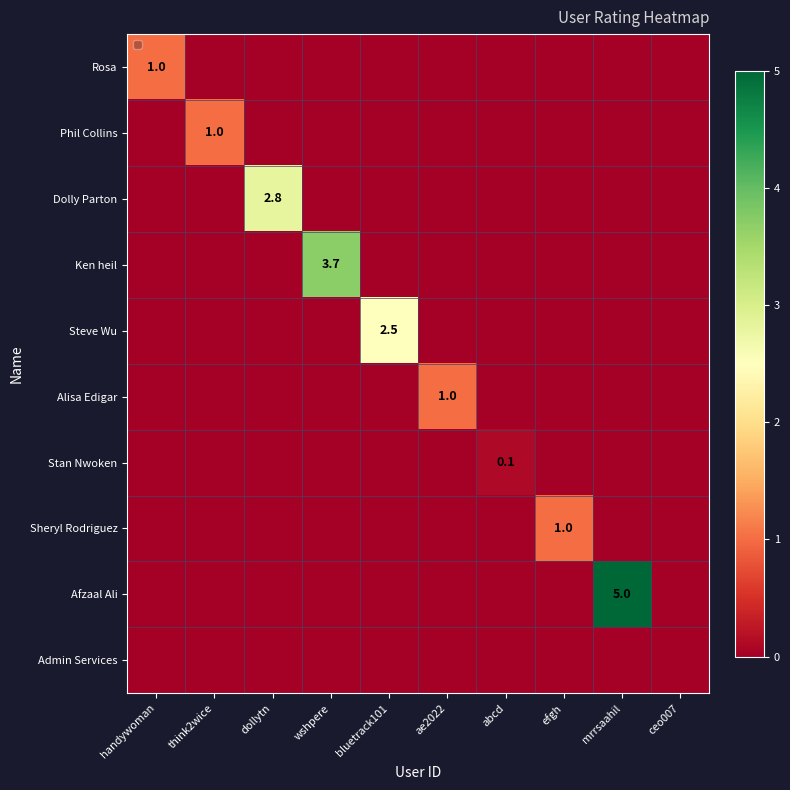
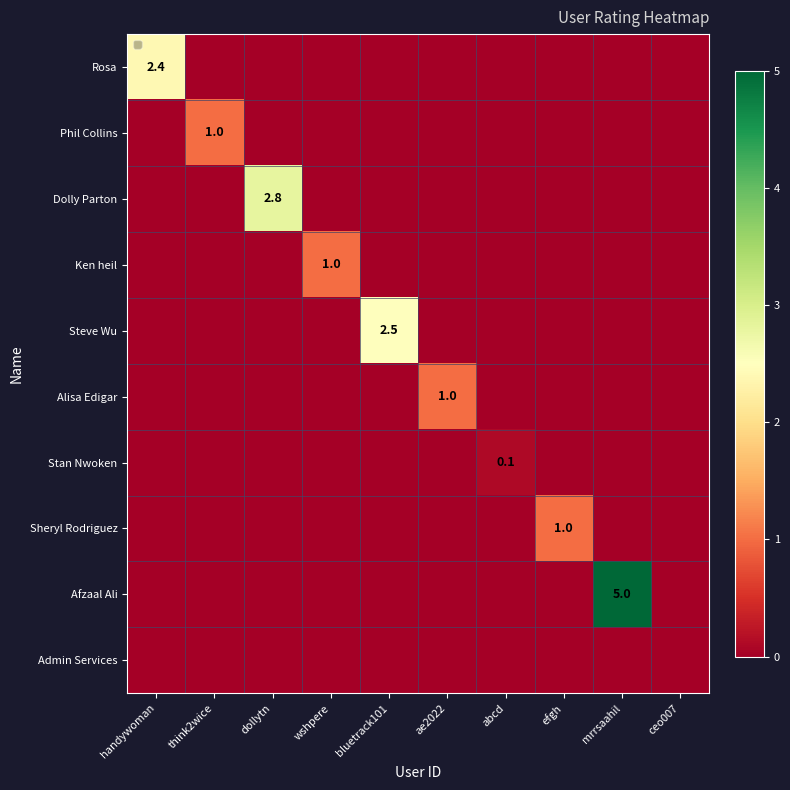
Rosa, handywoman: 1.0 -> 2.4
Ken heil, wshpere: 3.7 -> 1.0
